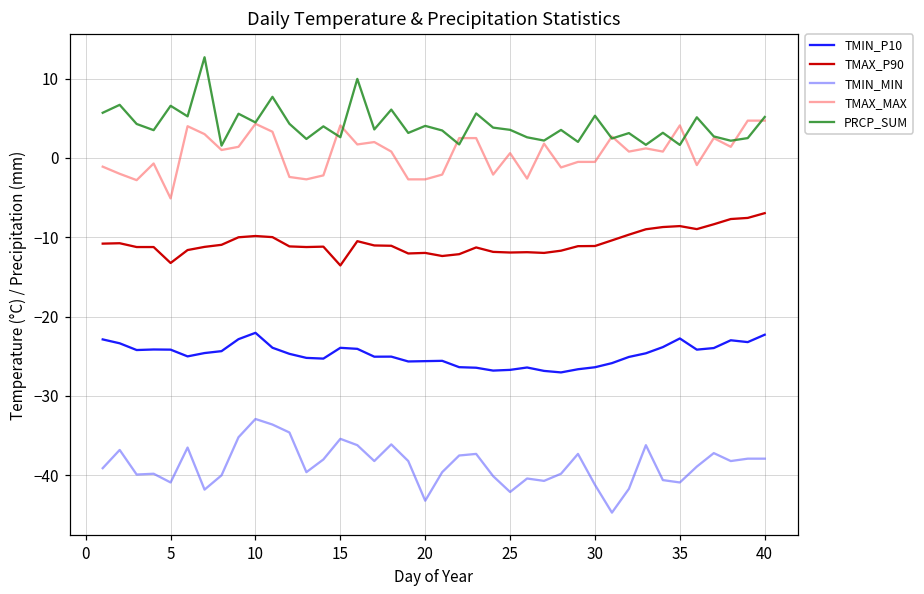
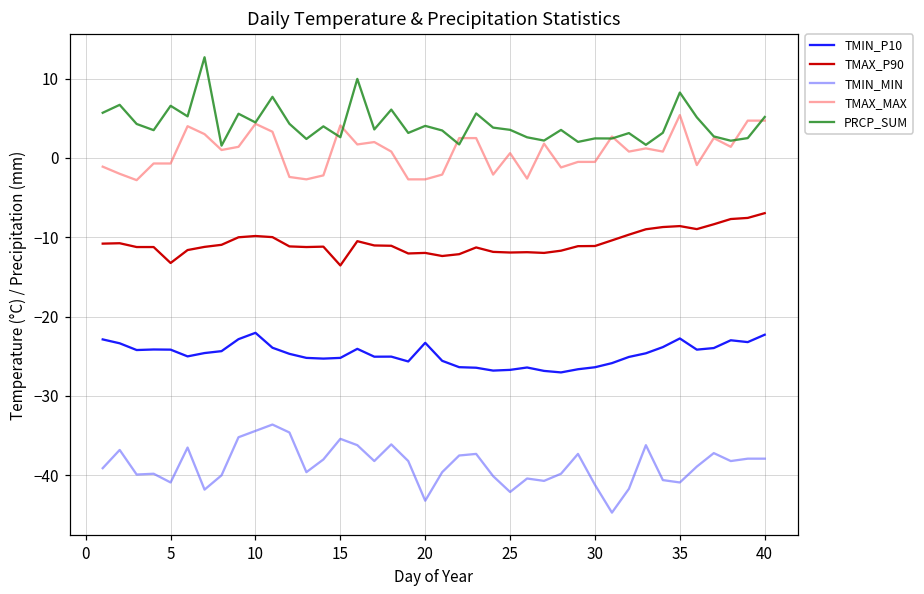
TMAX_MAX, 5: -5 -> -1
TMIN_MIN, 10: -33 -> -34
TMIN_P10, 15: -24 -> -25
TMIN_P10, 20: -26 -> -23
PRCP_SUM, 30: 5 -> 2
TMAX_MAX, 35: 4 -> 5
PRCP_SUM, 35: 2 -> 8
